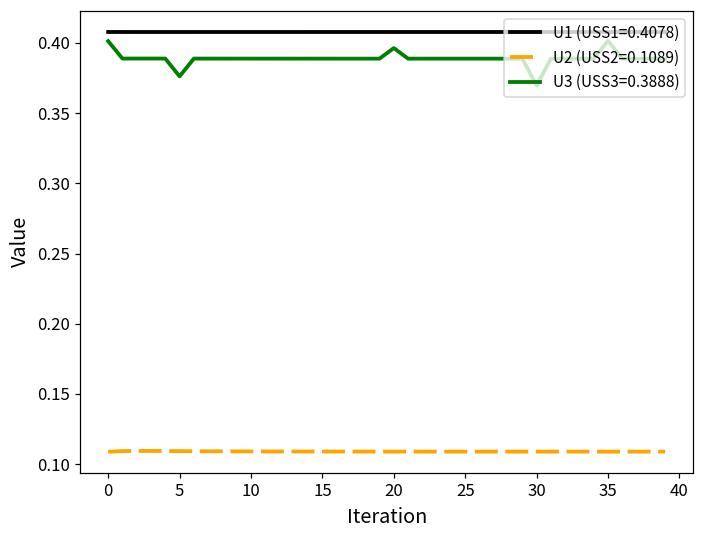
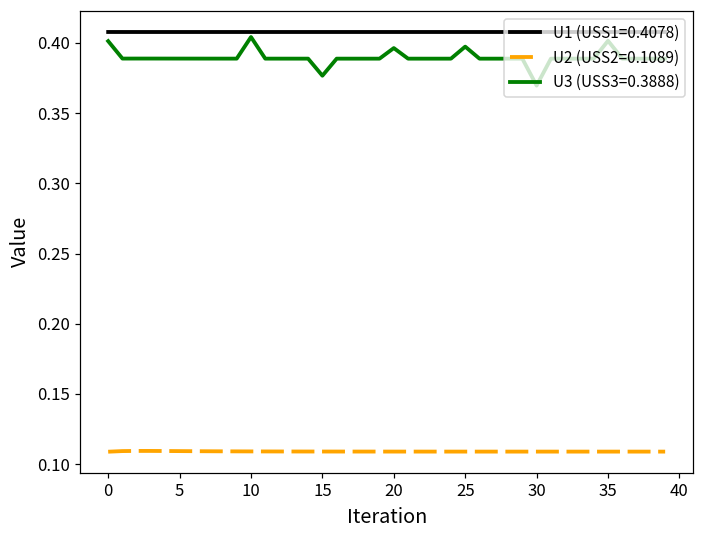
U3 (USS3=0.3888), 5: 0.376 -> 0.389
U3 (USS3=0.3888), 10: 0.389 -> 0.404
U3 (USS3=0.3888), 15: 0.389 -> 0.377
U3 (USS3=0.3888), 25: 0.389 -> 0.397
